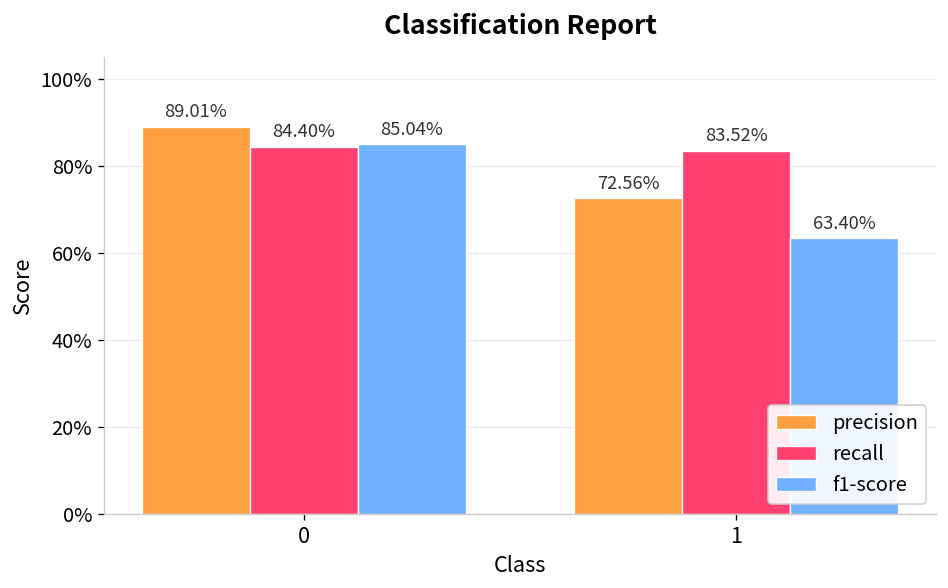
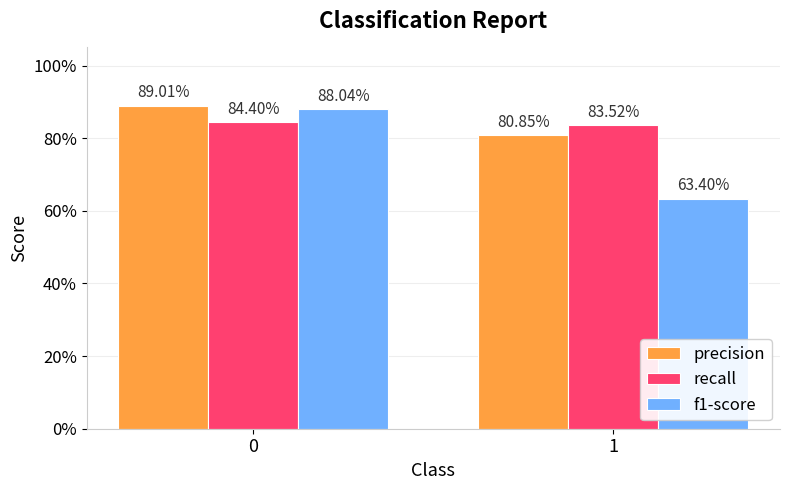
f1-score, 0: 85.04% -> 88.04%
precision, 1: 72.56% -> 80.85%
